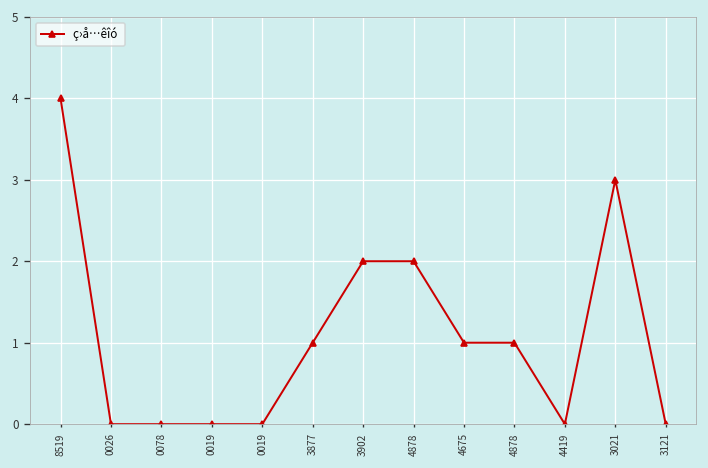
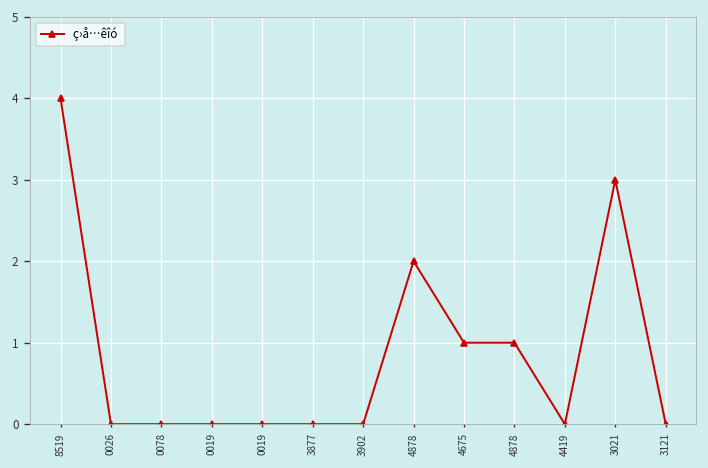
3877: 1 -> 0
3902: 2 -> 0
